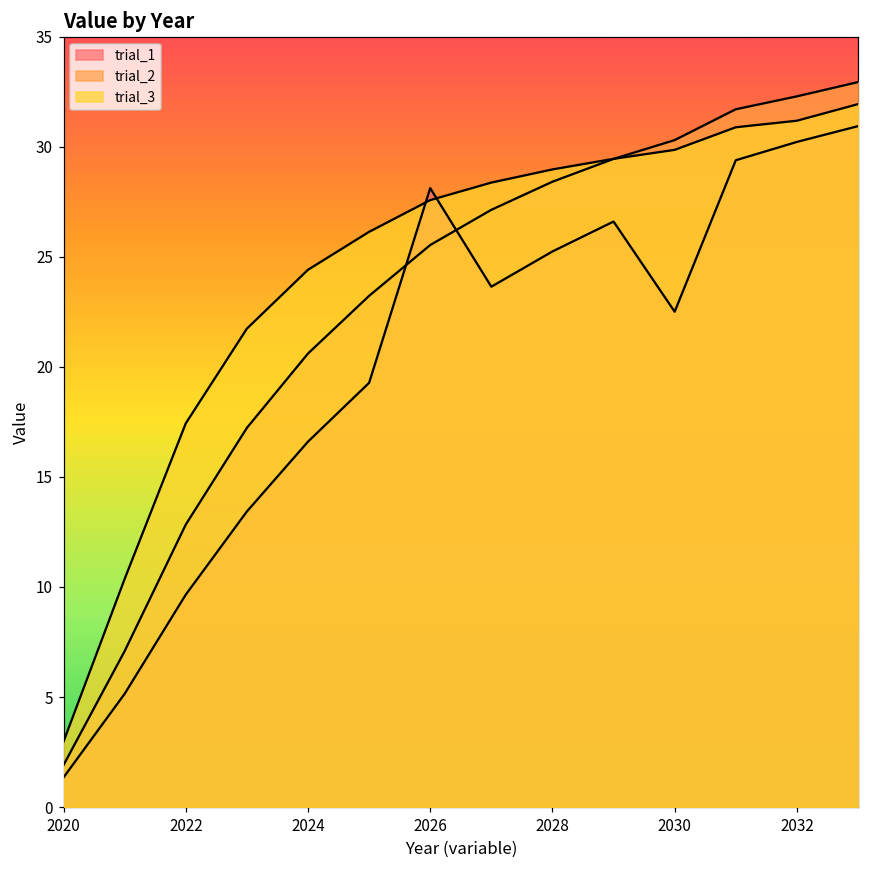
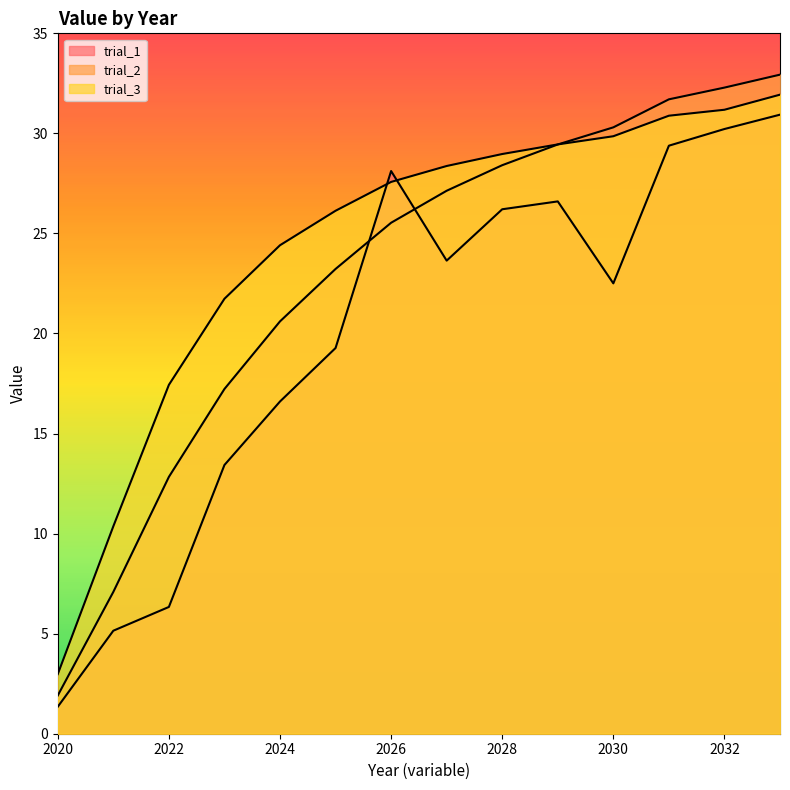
trial_1, 2022: 9.7 -> 6.3
trial_1, 2028: 25.2 -> 26.2
